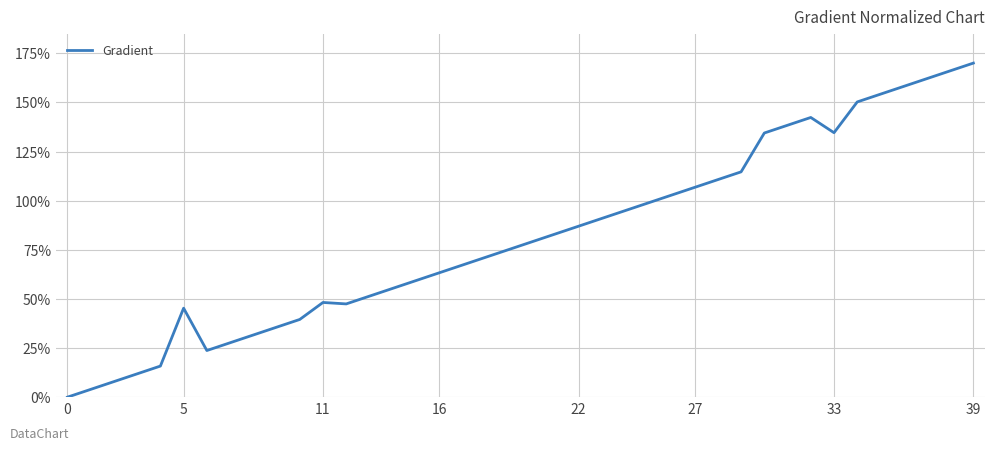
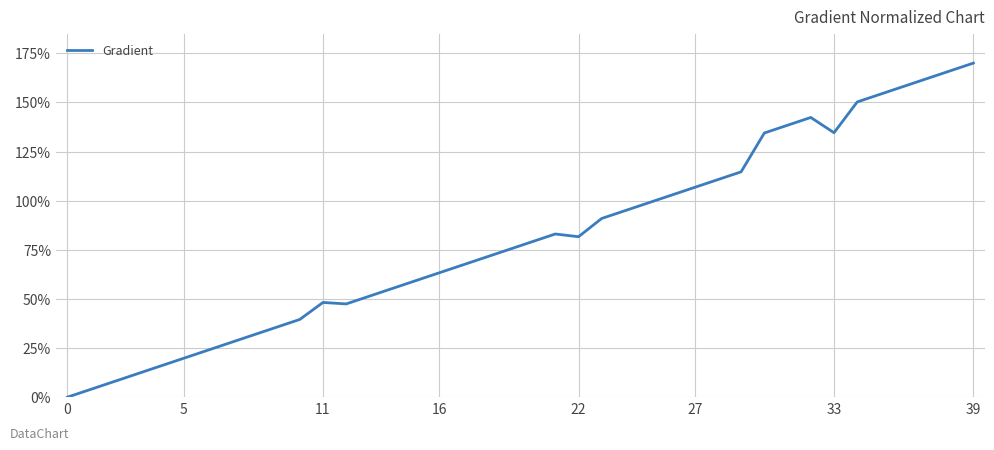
5: 45% -> 20%
22: 87% -> 82%
